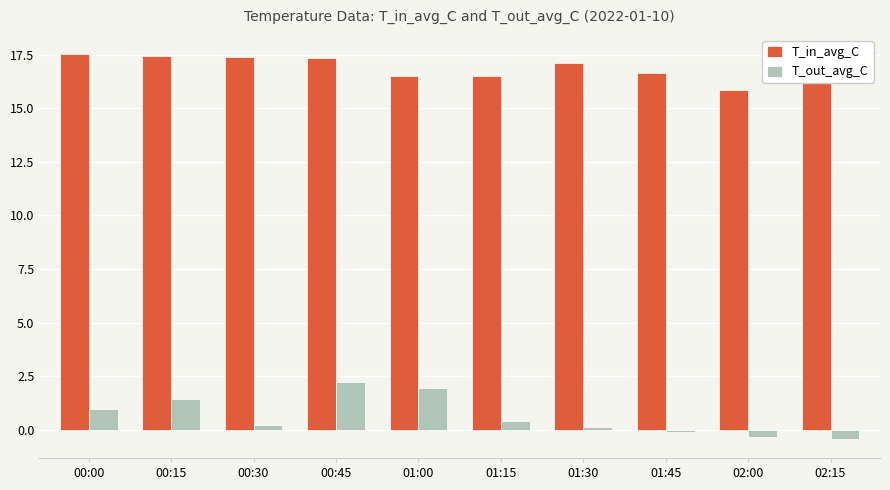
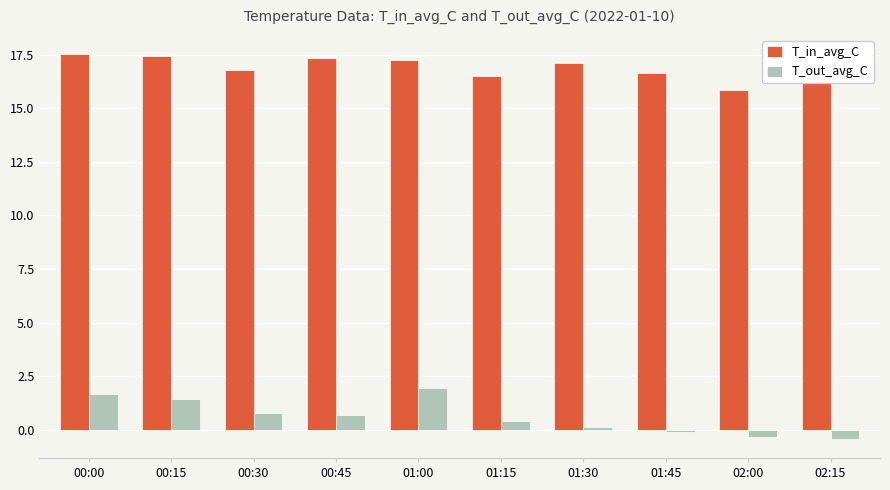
T_out_avg_C, 00:00: 1.0 -> 1.7
T_in_avg_C, 00:30: 17.4 -> 16.8
T_out_avg_C, 00:30: 0.2 -> 0.8
T_out_avg_C, 00:45: 2.2 -> 0.7
T_in_avg_C, 01:00: 16.5 -> 17.3
